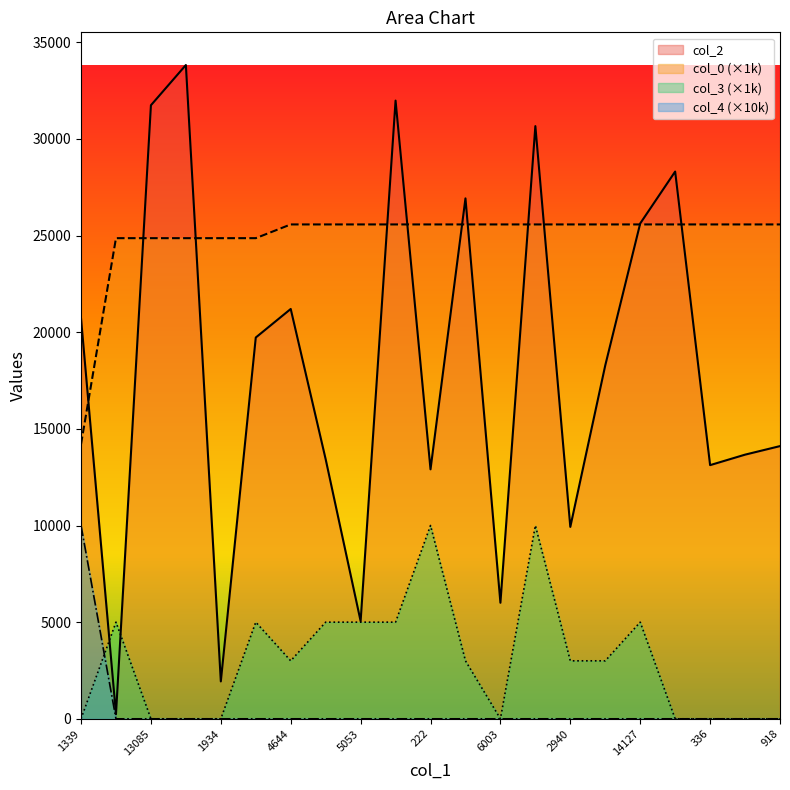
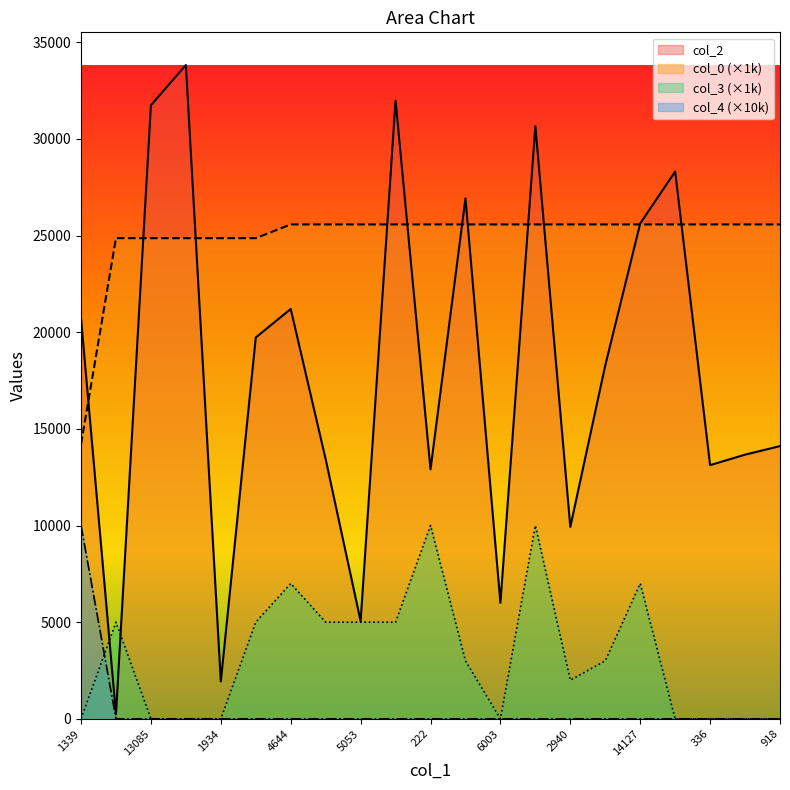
col_3 (×1k), 4644: 3000 -> 7000
col_3 (×1k), 2940: 3000 -> 2000
col_3 (×1k), 14127: 5000 -> 7000
